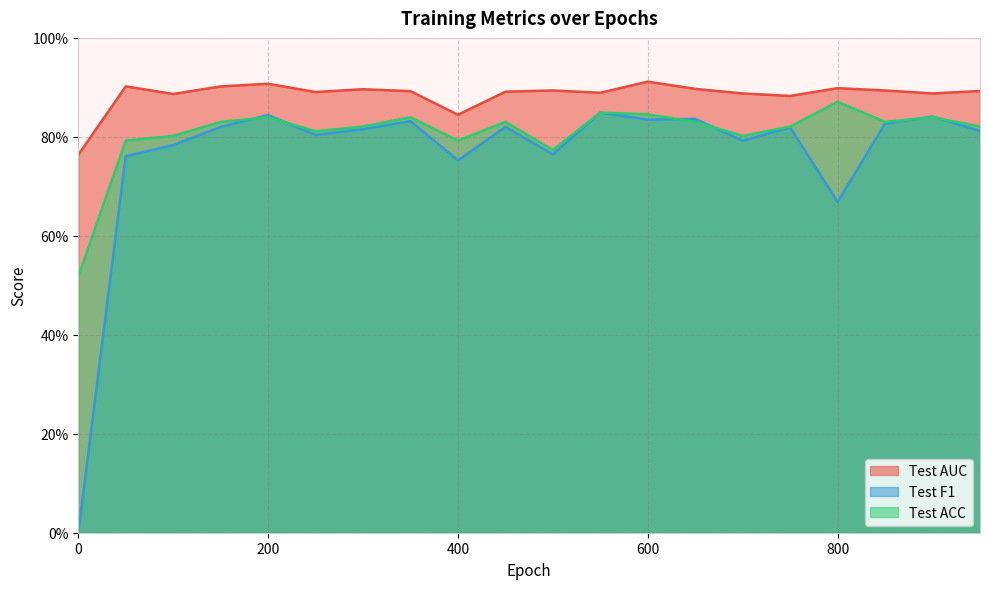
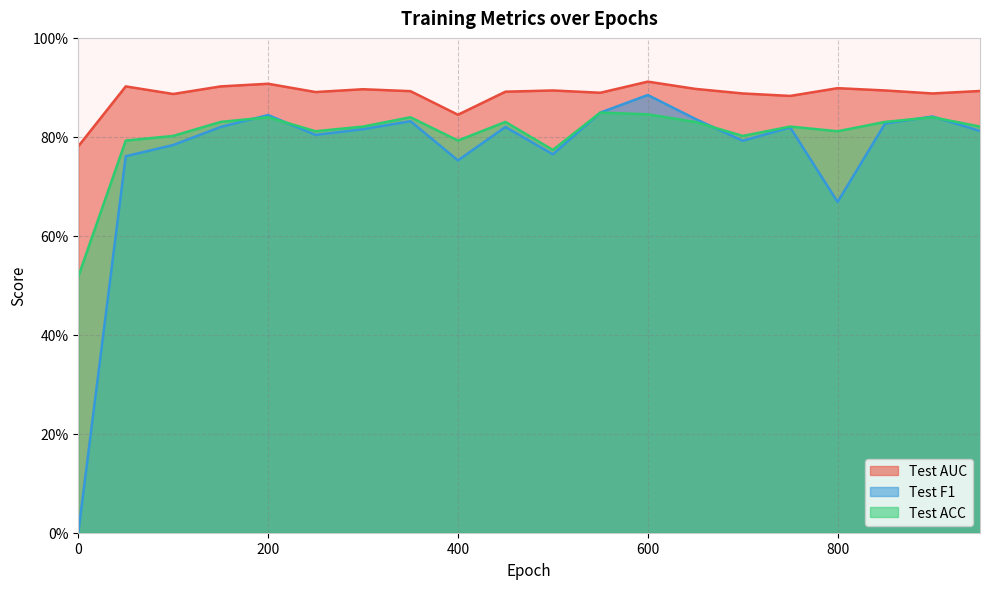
Test AUC, 0: 76% -> 78%
Test F1, 600: 83% -> 88%
Test ACC, 800: 87% -> 81%
